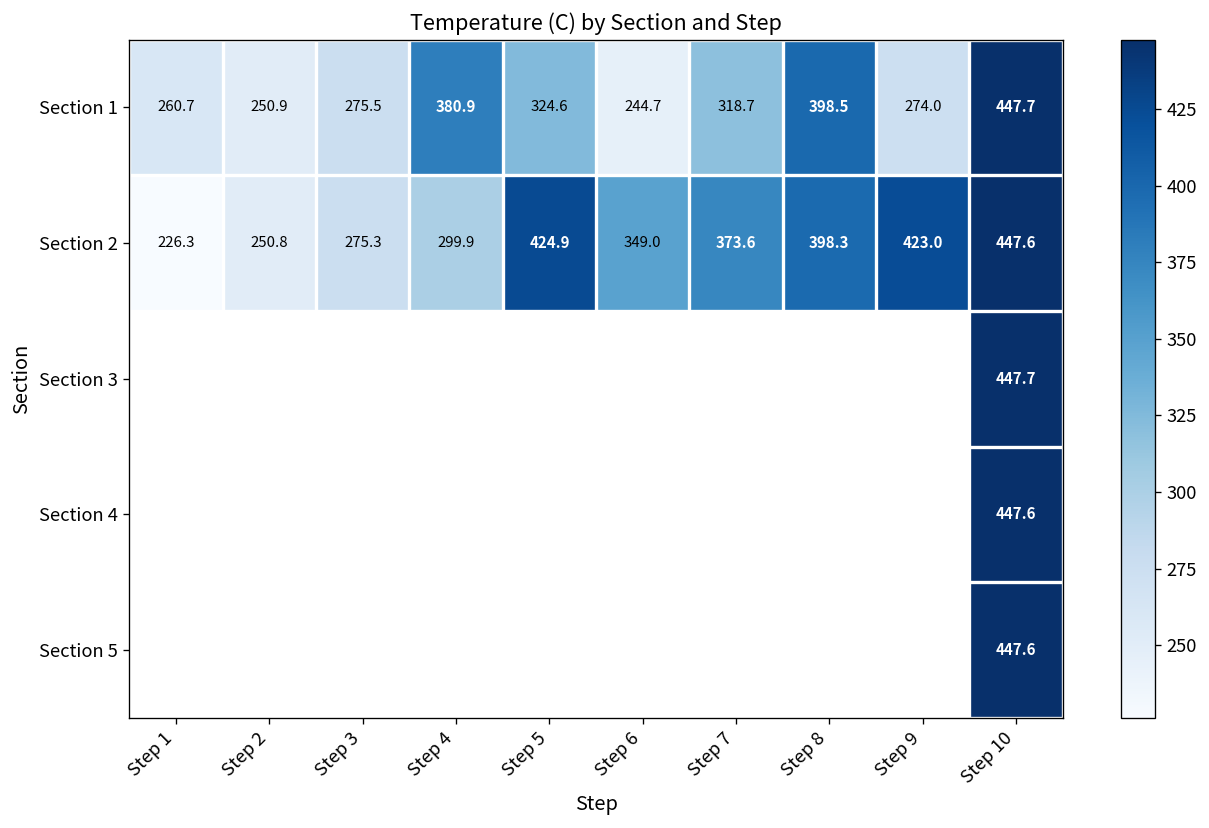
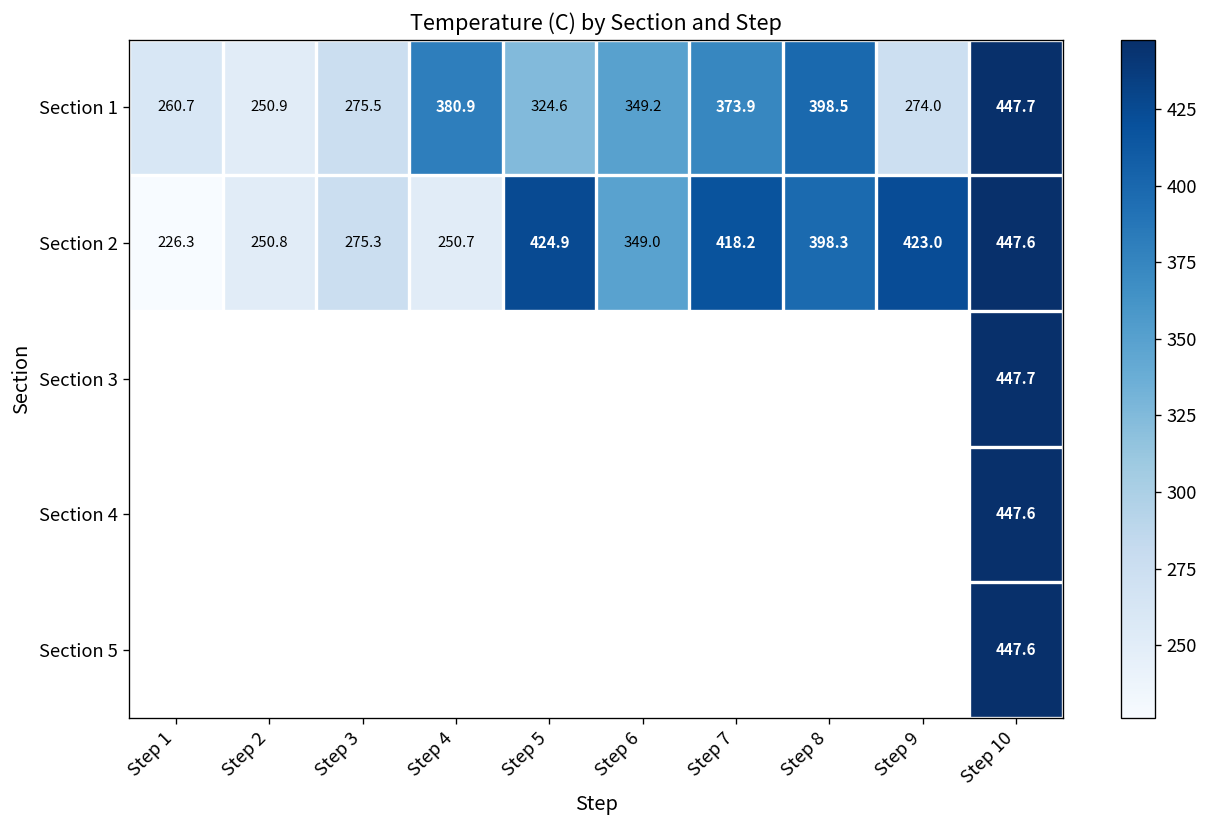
Section 1, Step 6: 244.7 -> 349.2
Section 1, Step 7: 318.7 -> 373.9
Section 2, Step 4: 299.9 -> 250.7
Section 2, Step 7: 373.6 -> 418.2
